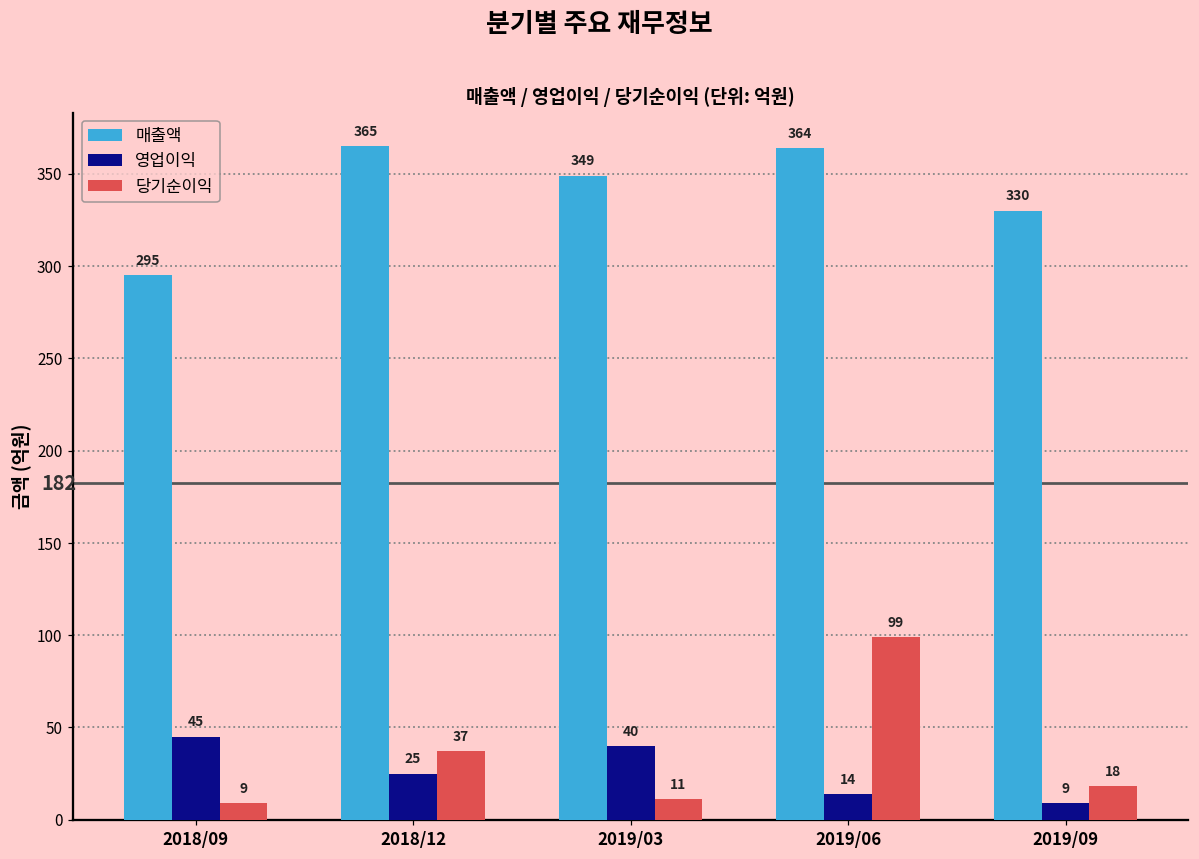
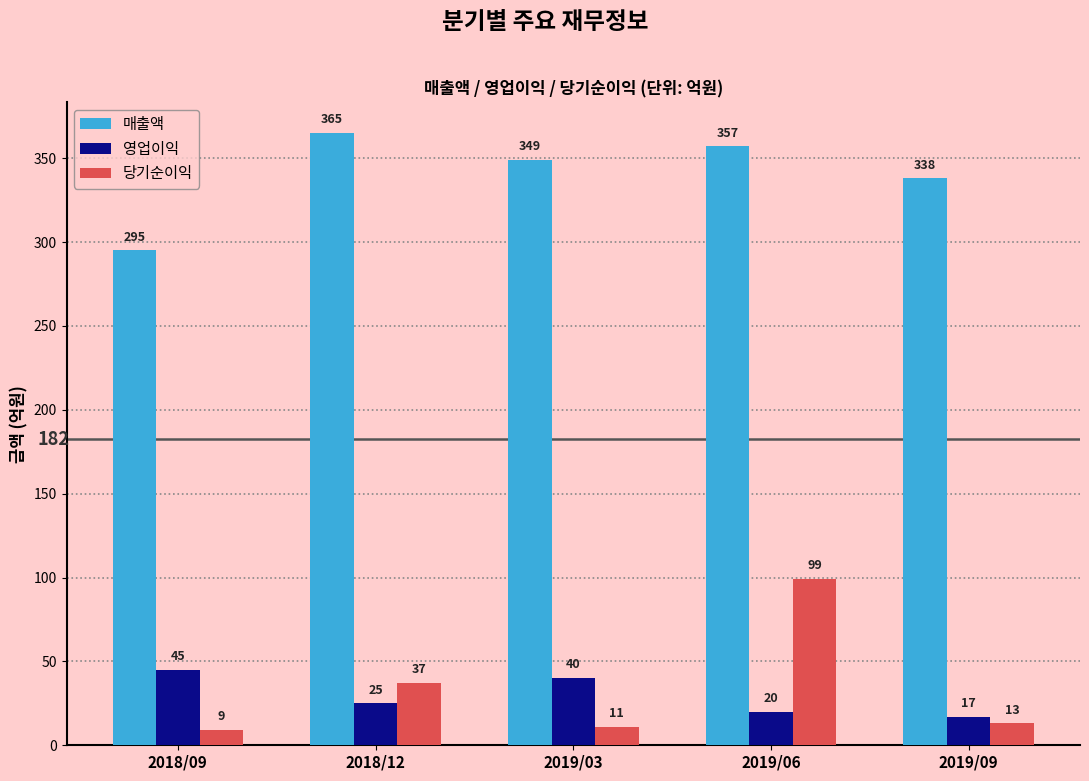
매출액, 2019/06: 364 -> 357
영업이익, 2019/06: 14 -> 20
매출액, 2019/09: 330 -> 338
영업이익, 2019/09: 9 -> 17
당기순이익, 2019/09: 18 -> 13
